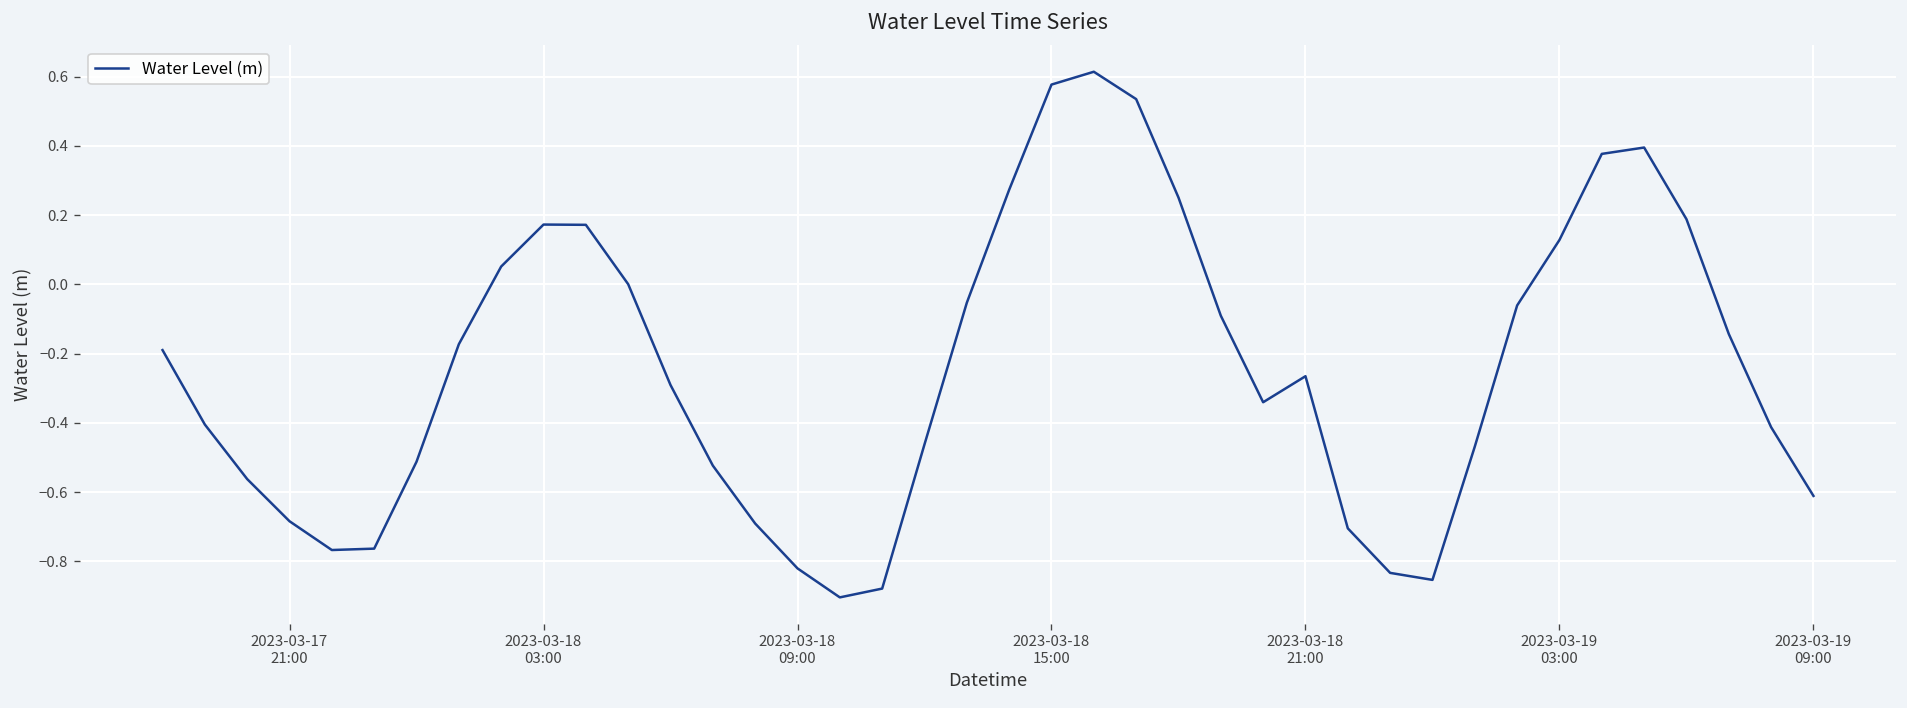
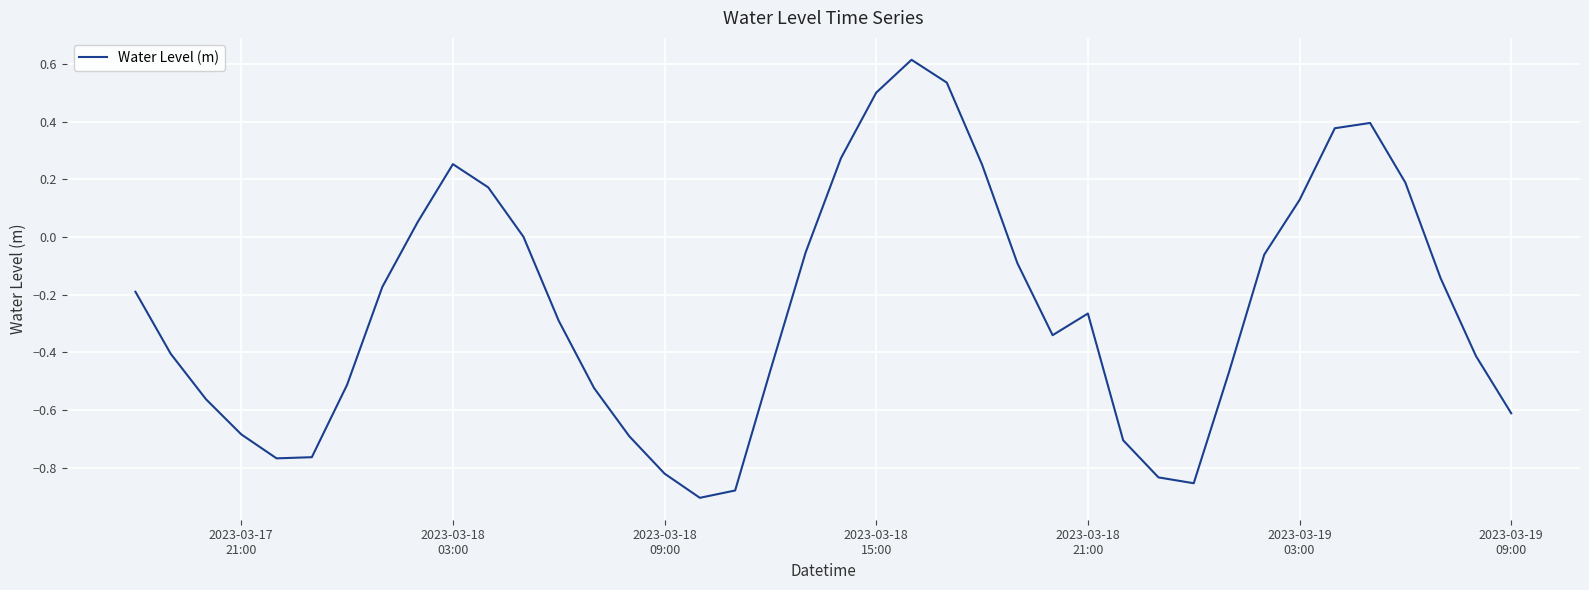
2023-03-18 03:00: 0.17 -> 0.25
2023-03-18 15:00: 0.58 -> 0.50
